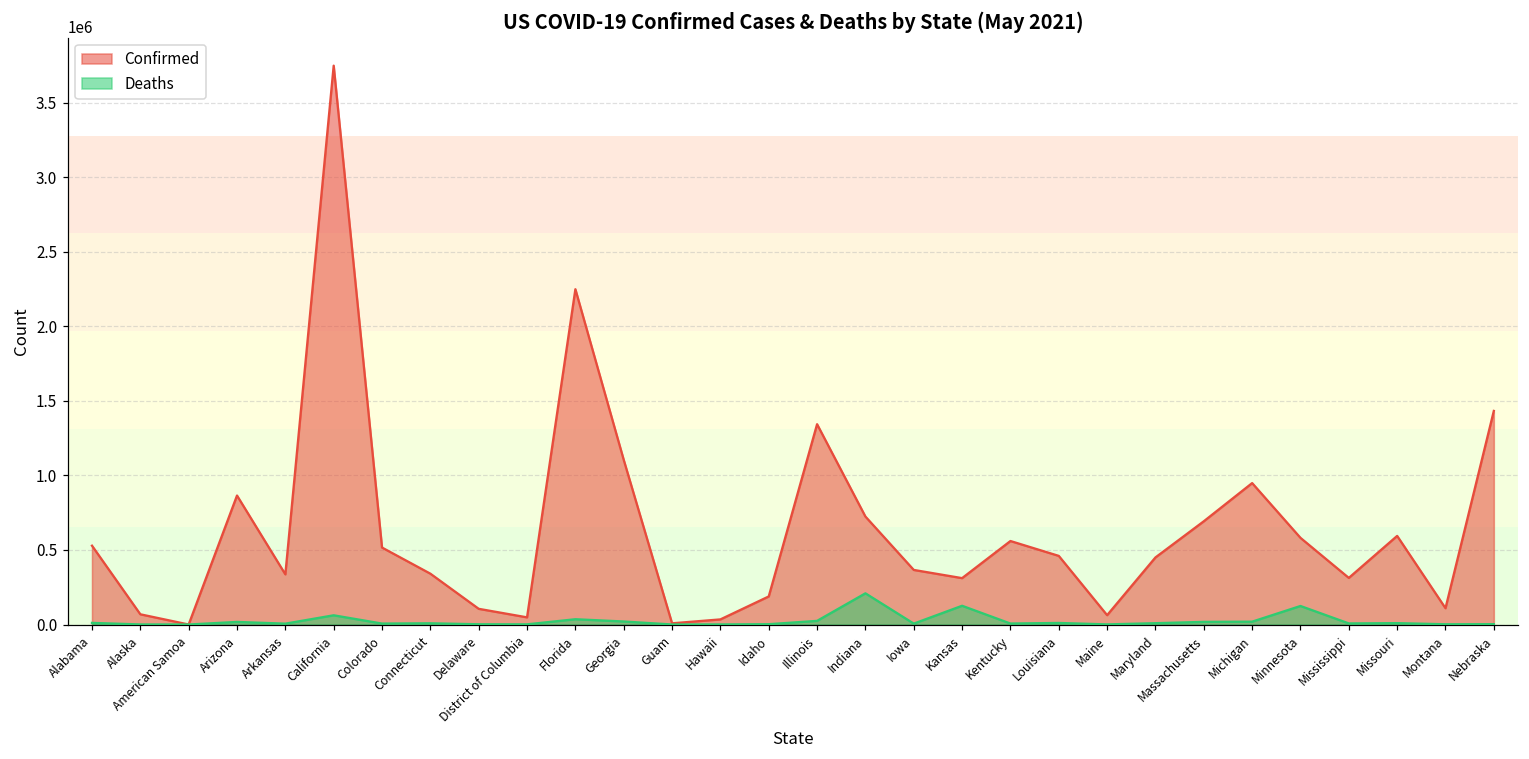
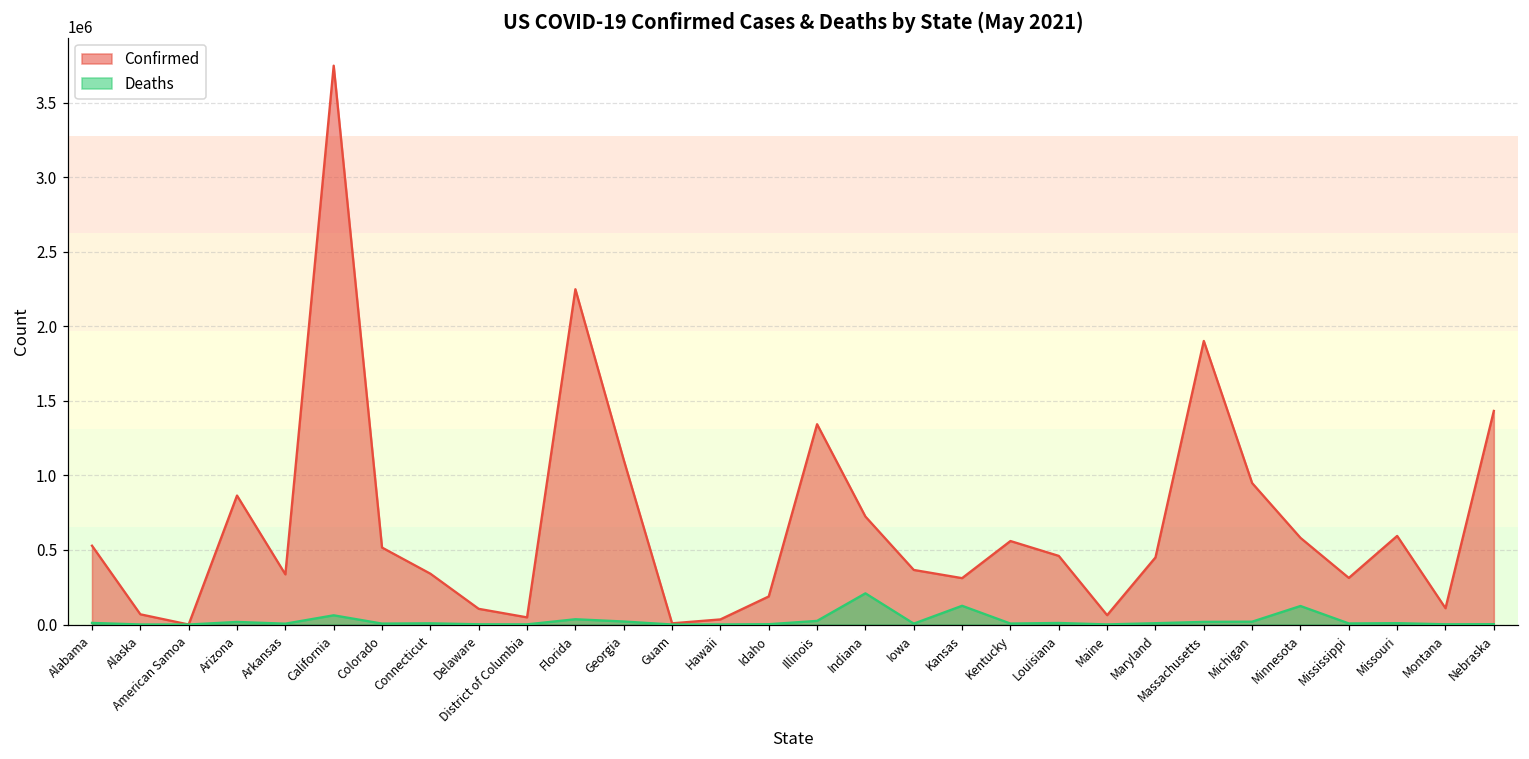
Confirmed, Massachusetts: 690000 -> 1900000
